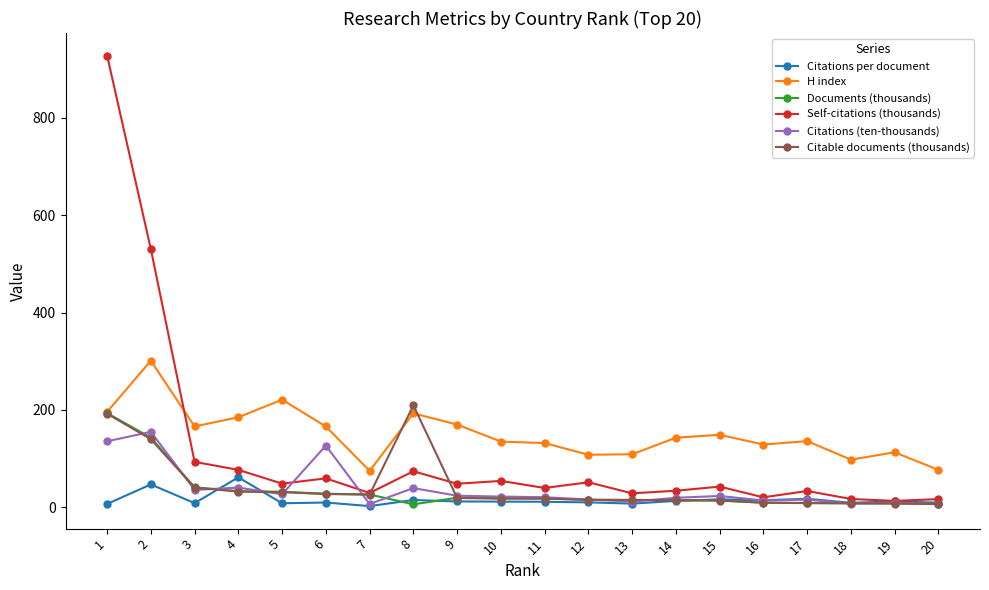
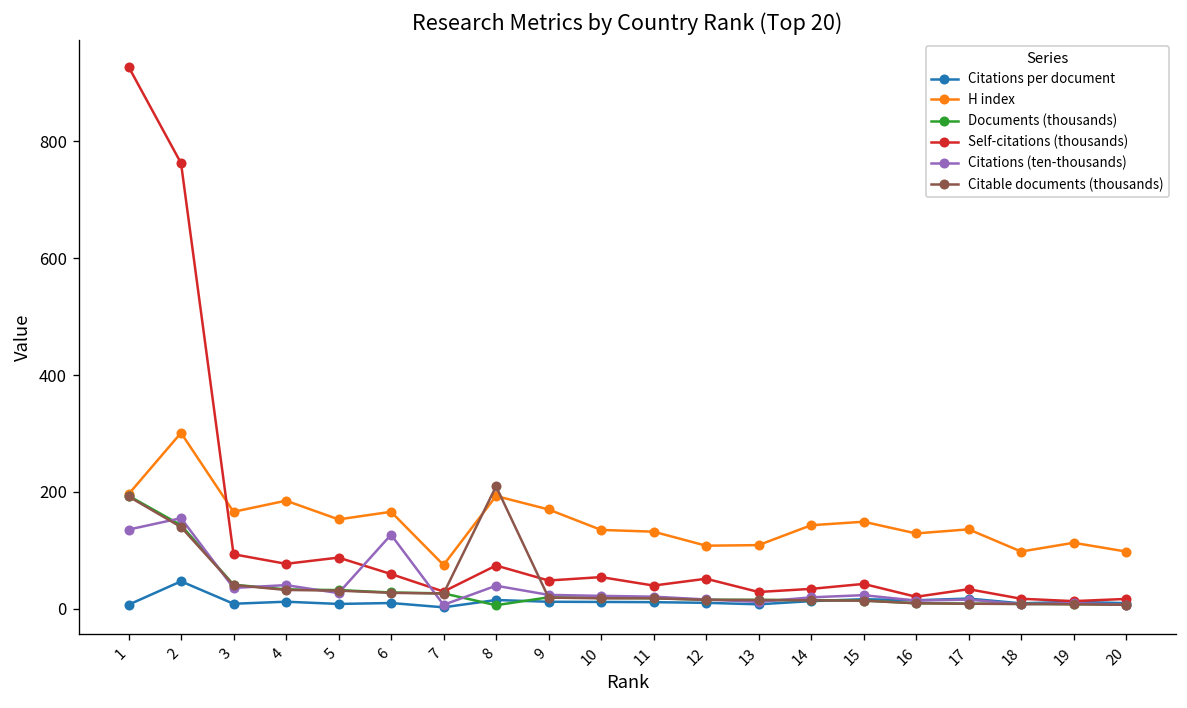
Self-citations (thousands), 2: 530 -> 760
Citations per document, 4: 60 -> 10
H index, 5: 220 -> 150
Self-citations (thousands), 5: 50 -> 90
H index, 20: 80 -> 100
